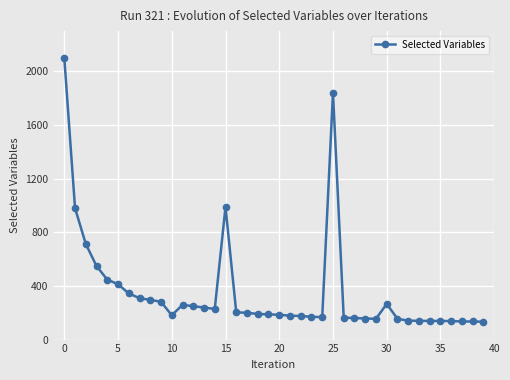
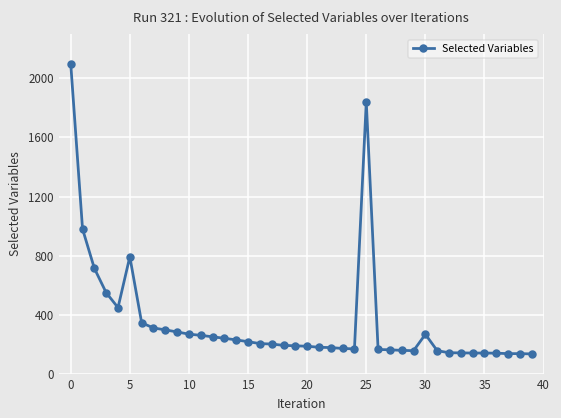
5: 410 -> 790
10: 180 -> 270
15: 990 -> 220
